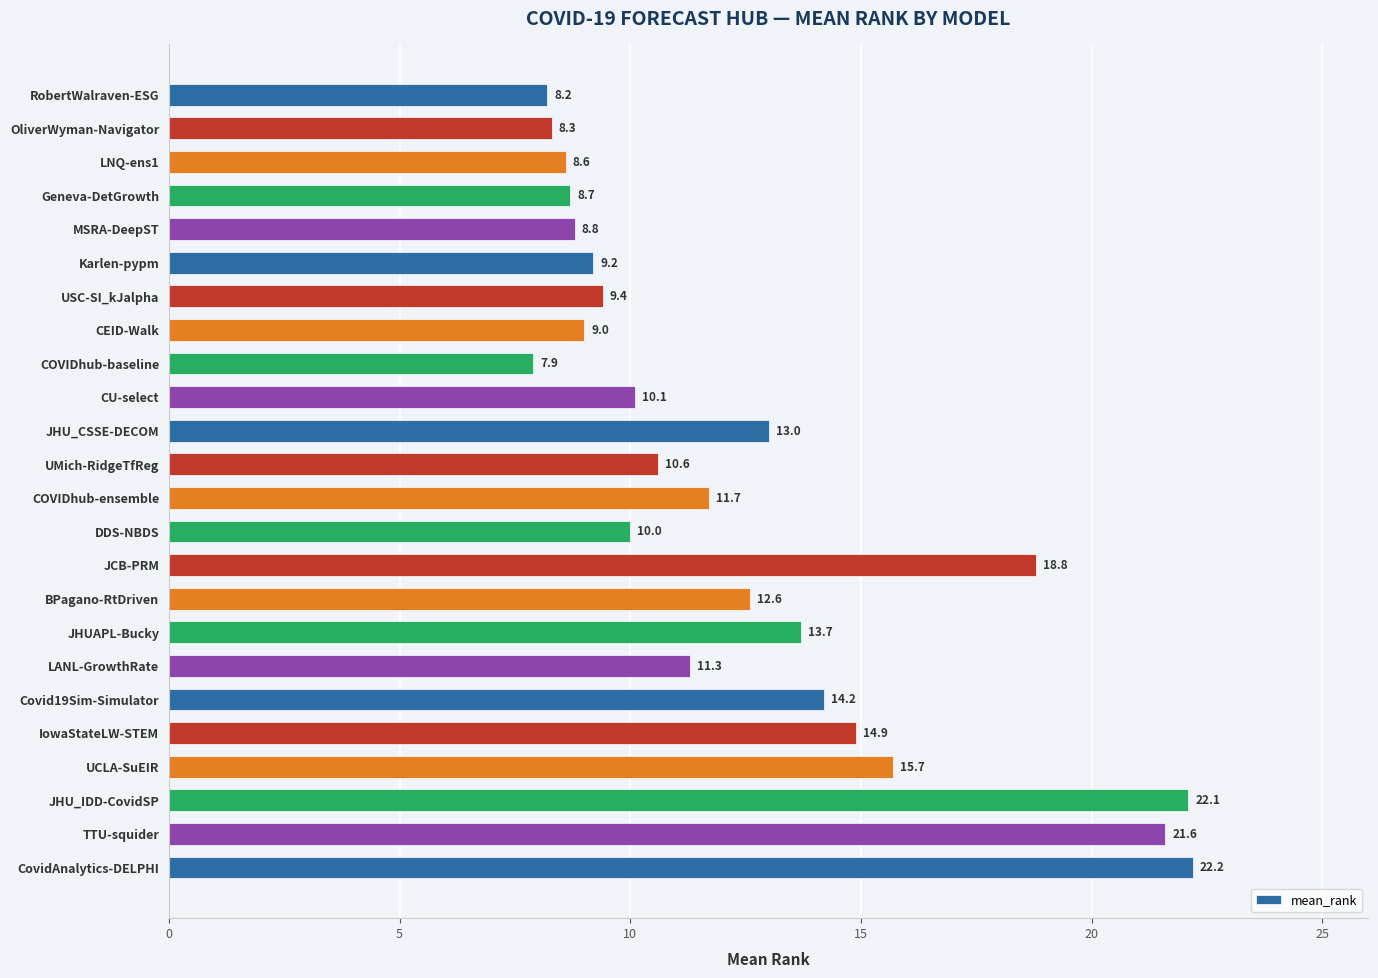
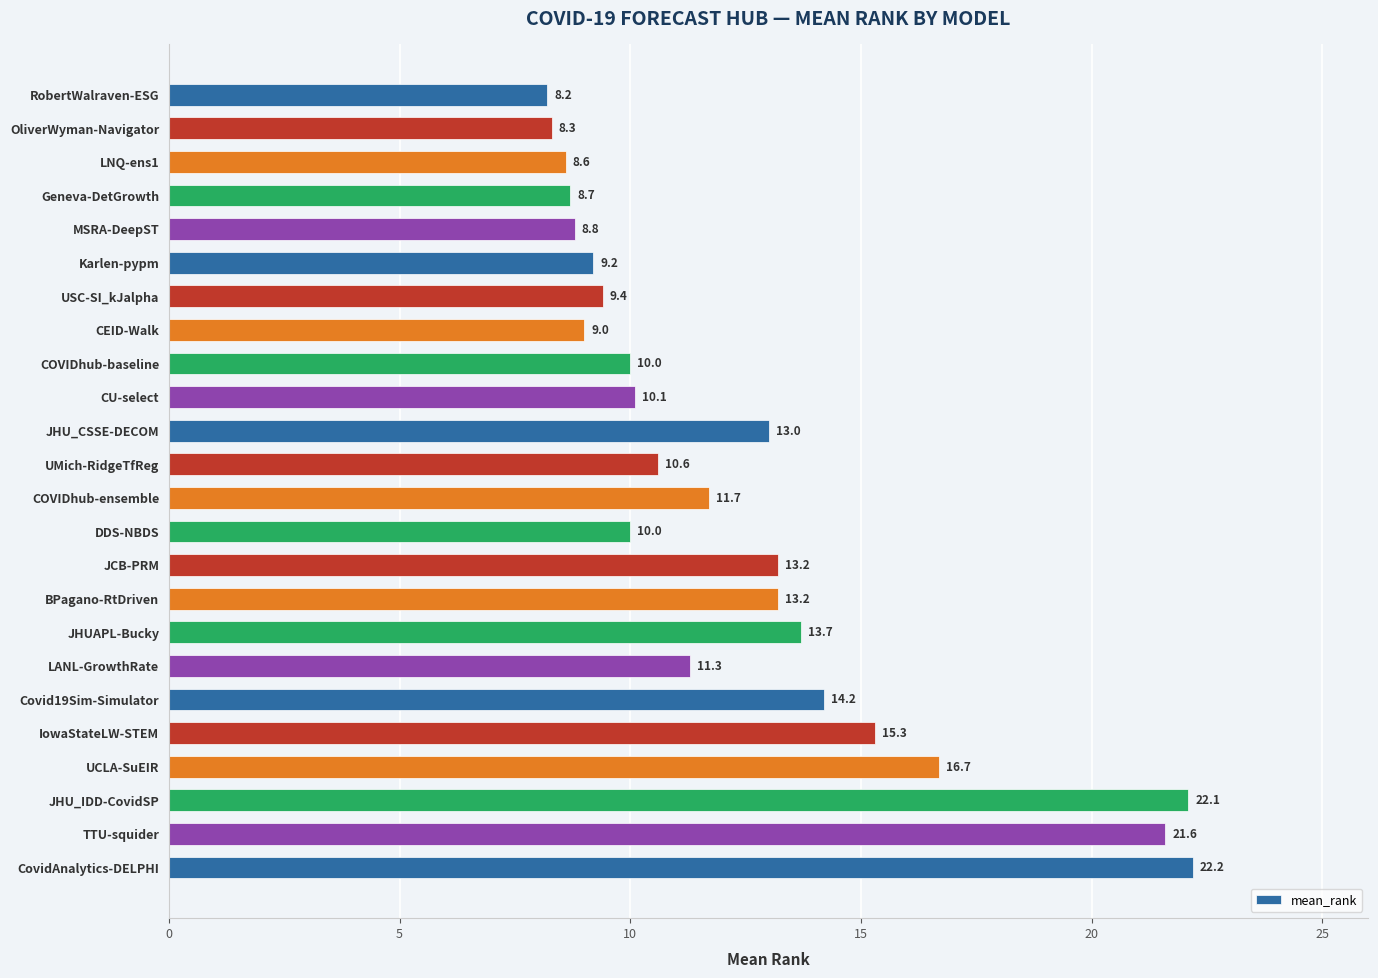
COVIDhub-baseline: 7.9 -> 10.0
JCB-PRM: 18.8 -> 13.2
BPagano-RtDriven: 12.6 -> 13.2
IowaStateLW-STEM: 14.9 -> 15.3
UCLA-SuEIR: 15.7 -> 16.7
